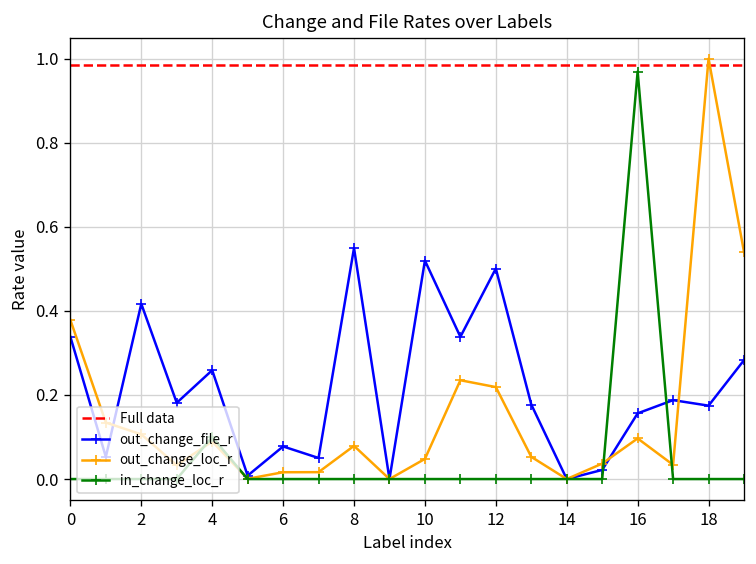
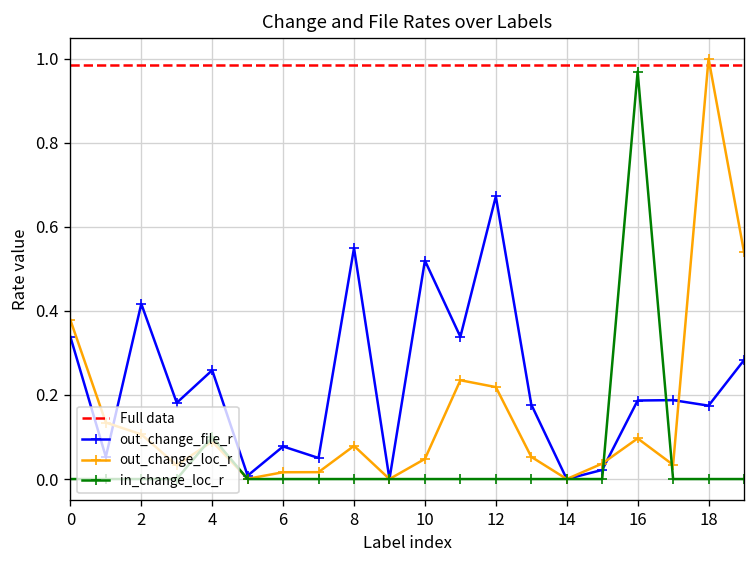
out_change_file_r, 12: 0.50 -> 0.67
out_change_file_r, 16: 0.16 -> 0.19
